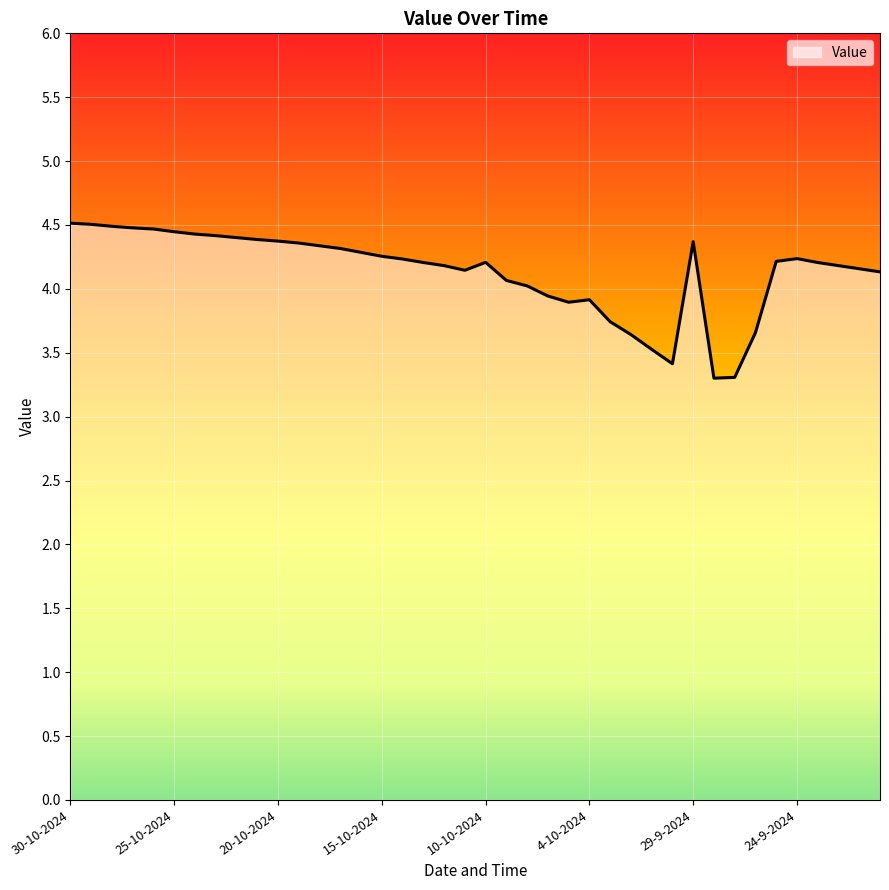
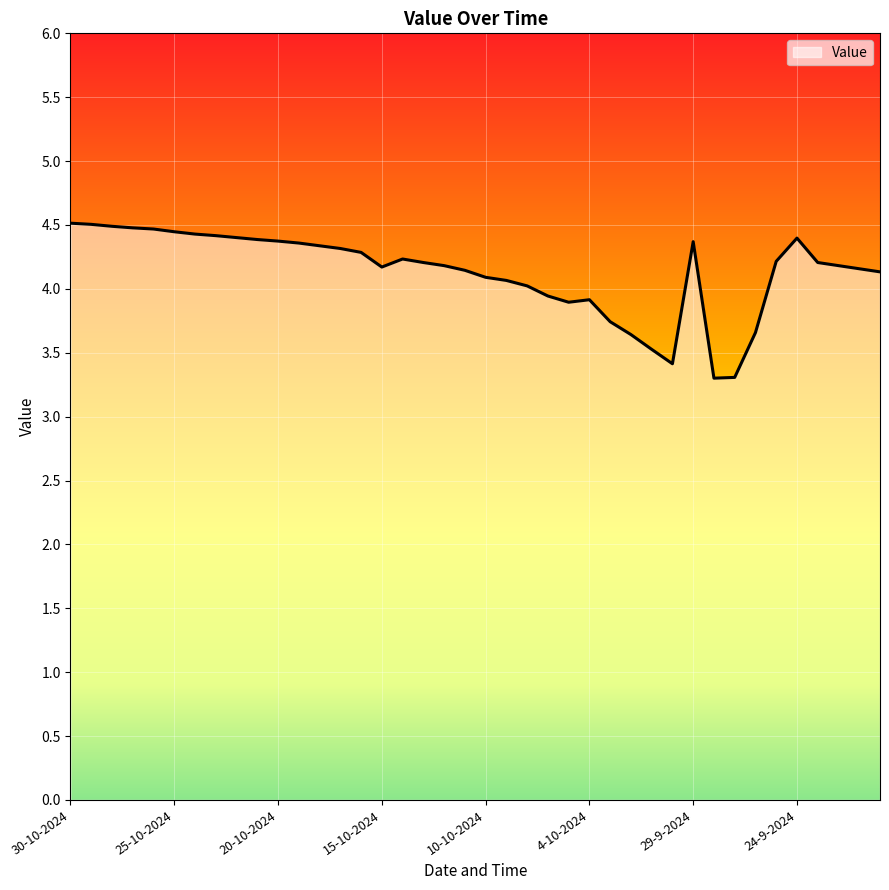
15-10-2024: 4.26 -> 4.17
10-10-2024: 4.21 -> 4.09
24-9-2024: 4.24 -> 4.40
